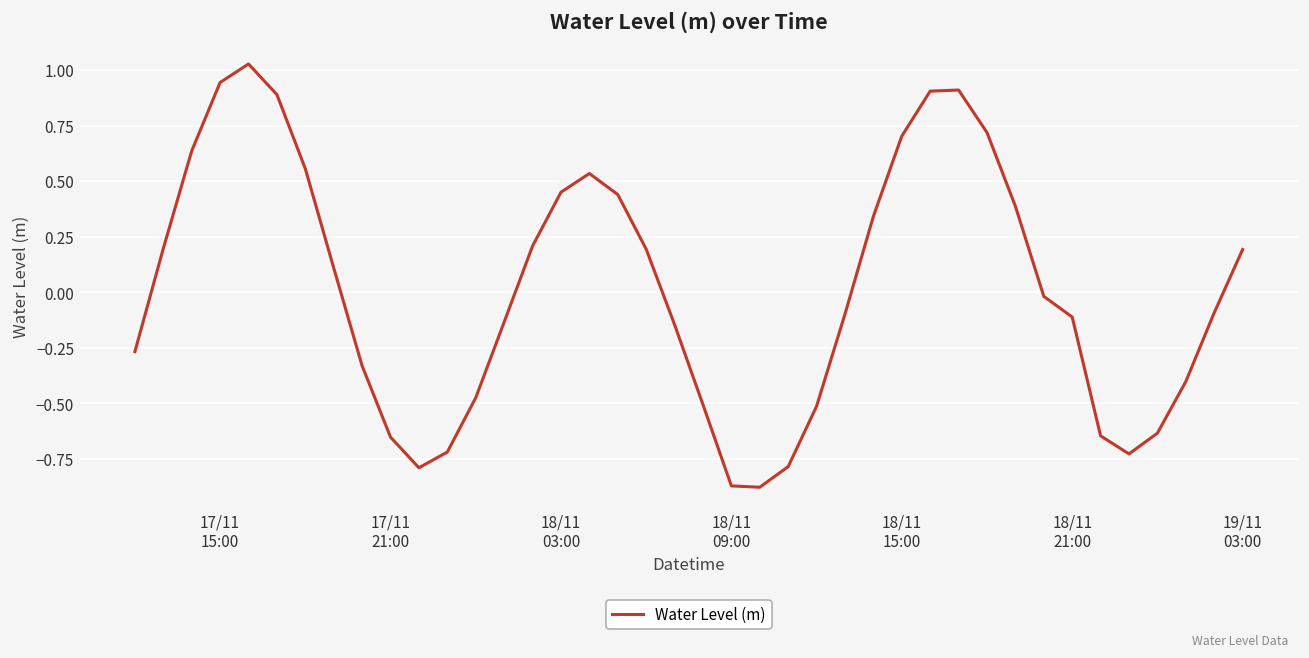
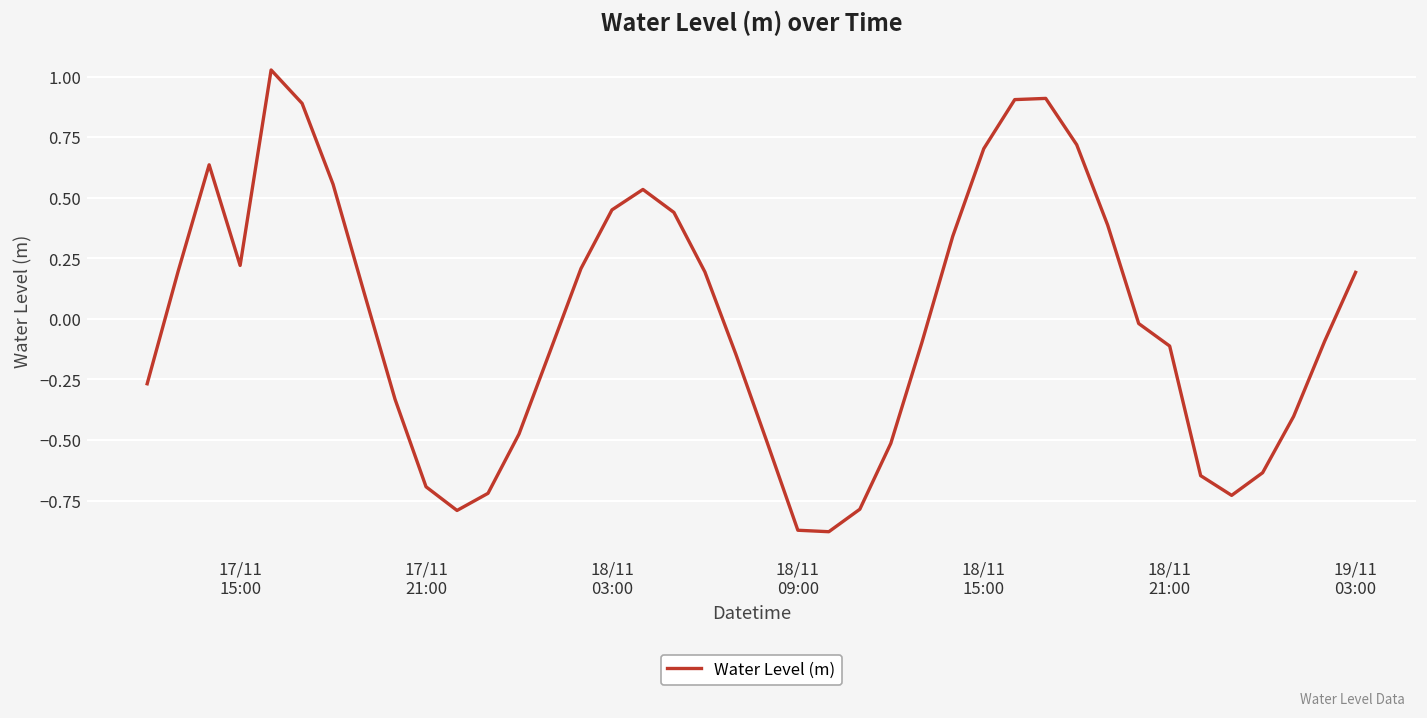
17/11 15:00: 0.94 -> 0.22
17/11 21:00: -0.65 -> -0.69
